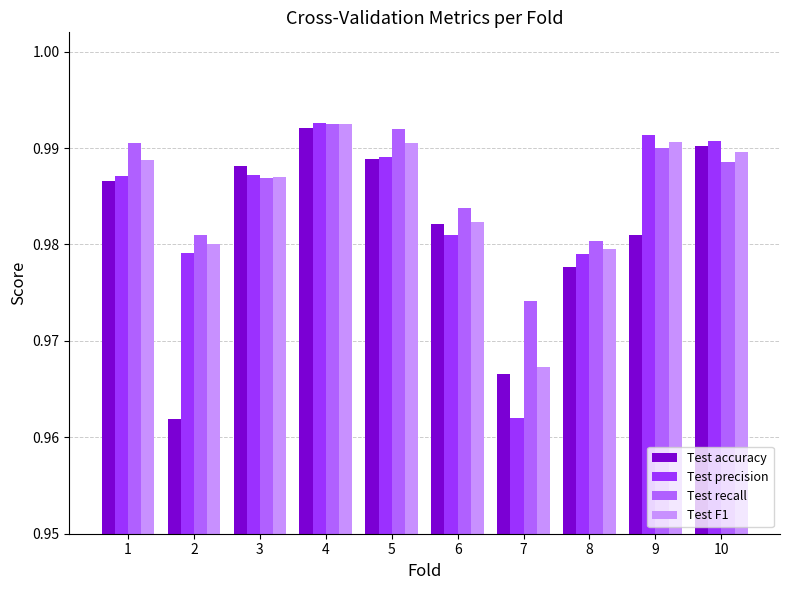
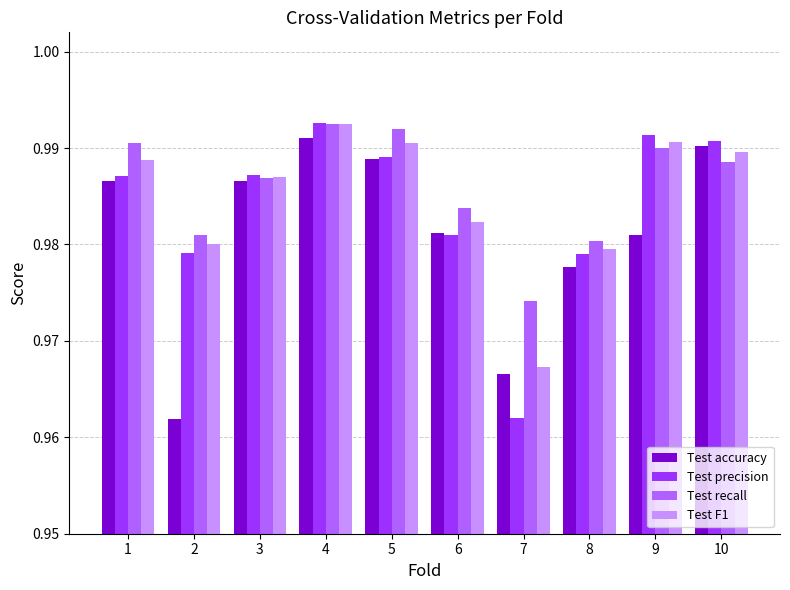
Test accuracy, 3: 0.988 -> 0.987
Test accuracy, 4: 0.992 -> 0.991
Test accuracy, 6: 0.982 -> 0.981
